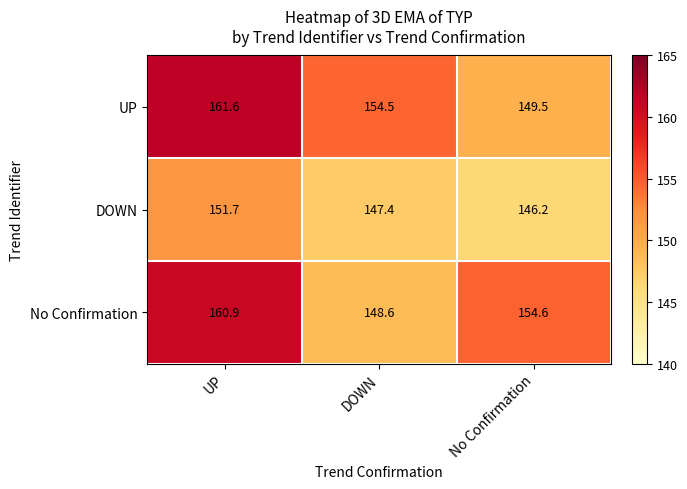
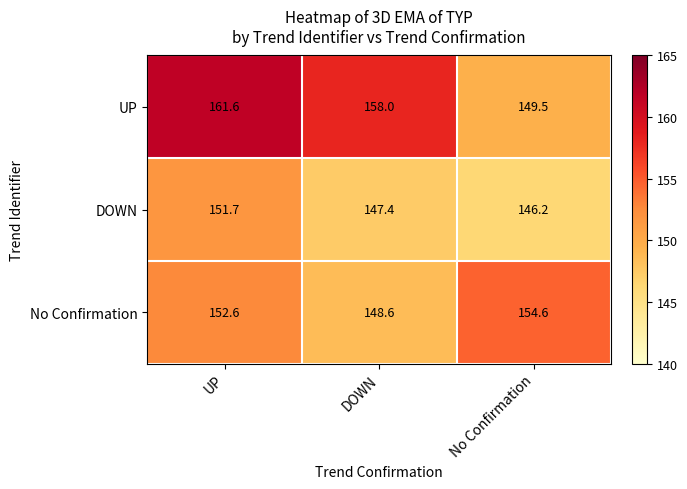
UP, DOWN: 154.5 -> 158.0
No Confirmation, UP: 160.9 -> 152.6
